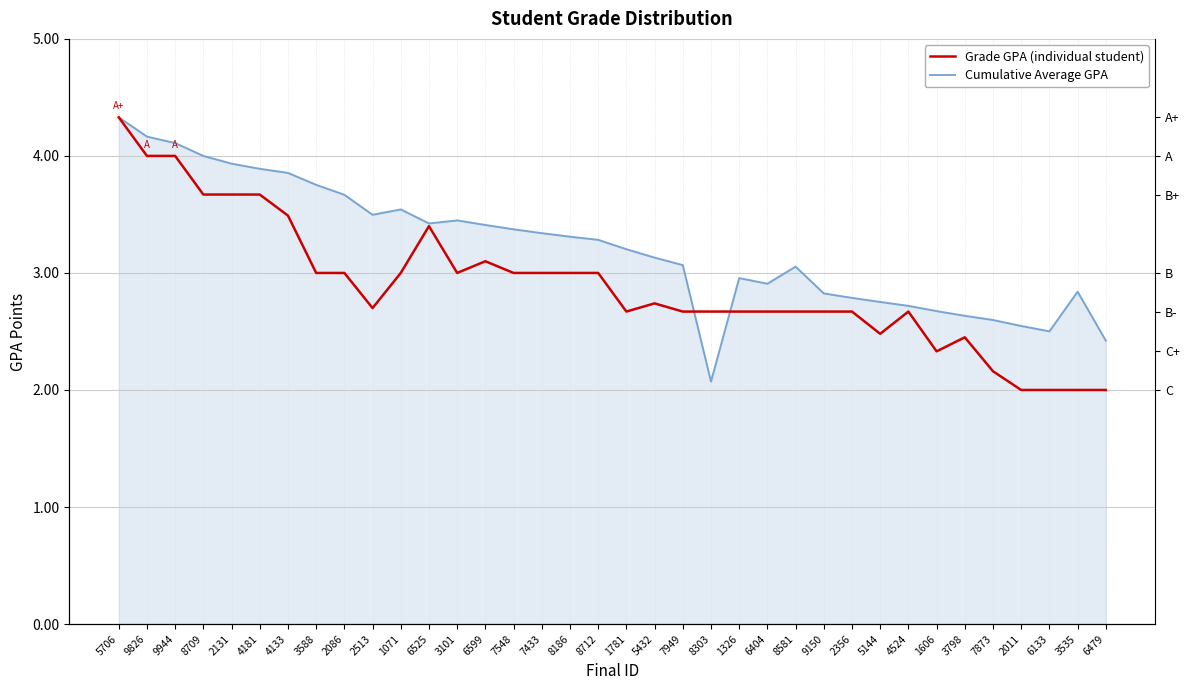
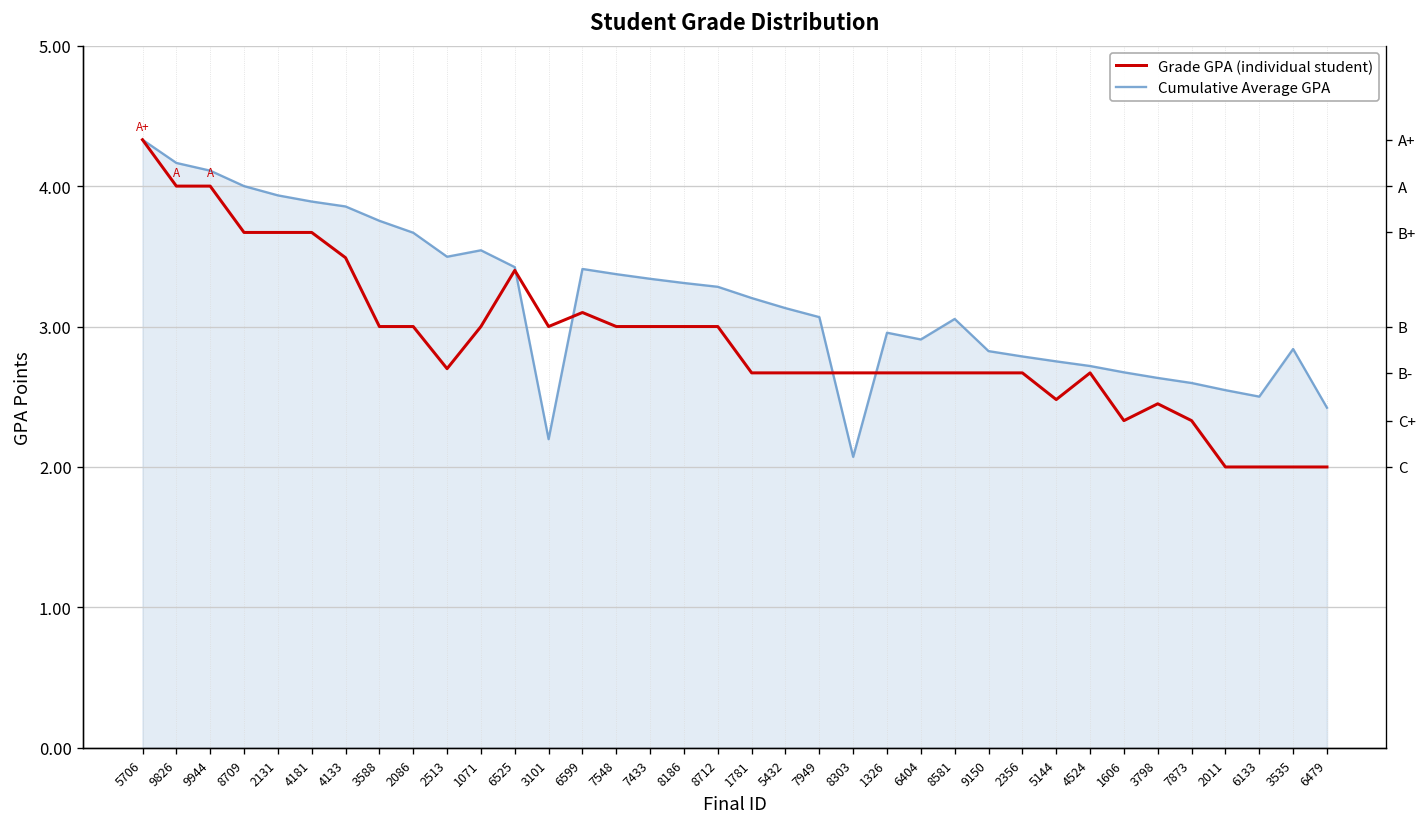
Cumulative Average GPA, 3101: 3.45 -> 2.20
Grade GPA (individual student), 5432: 2.74 -> 2.67
Grade GPA (individual student), 7873: 2.16 -> 2.33
